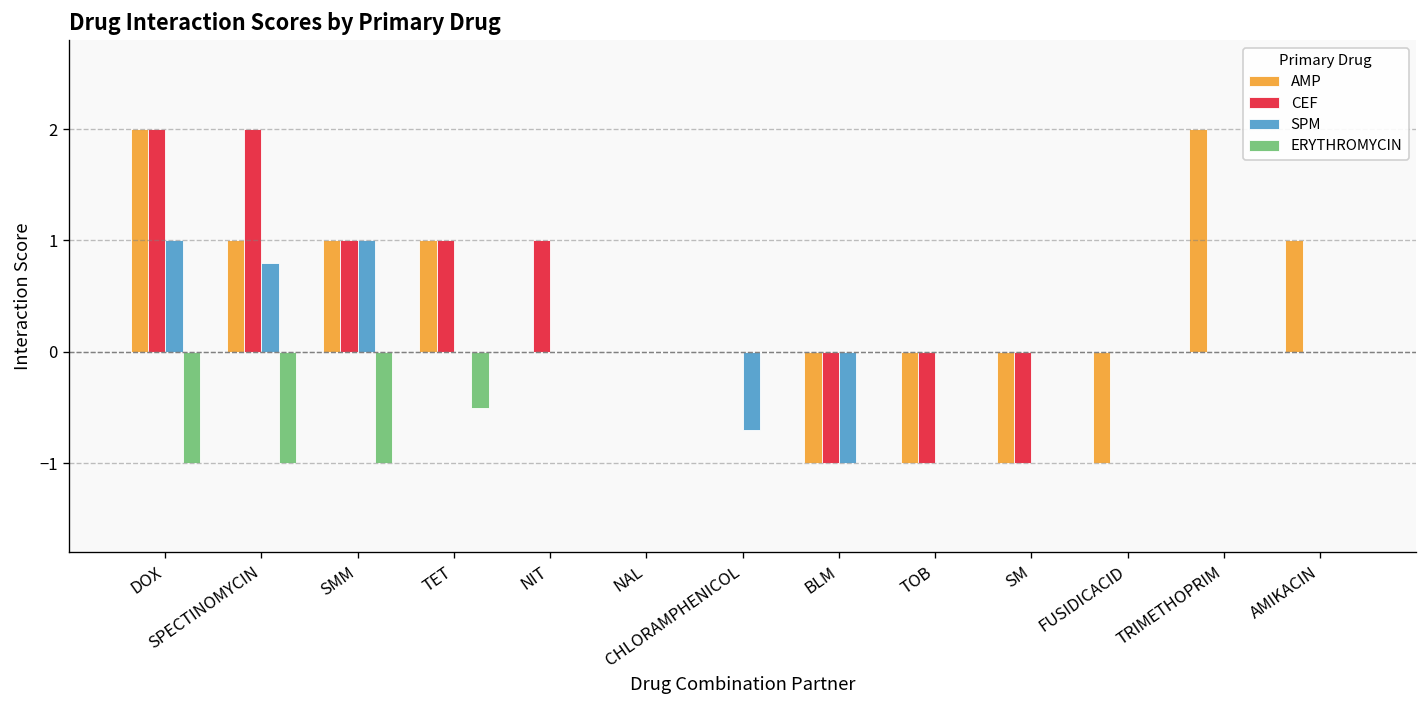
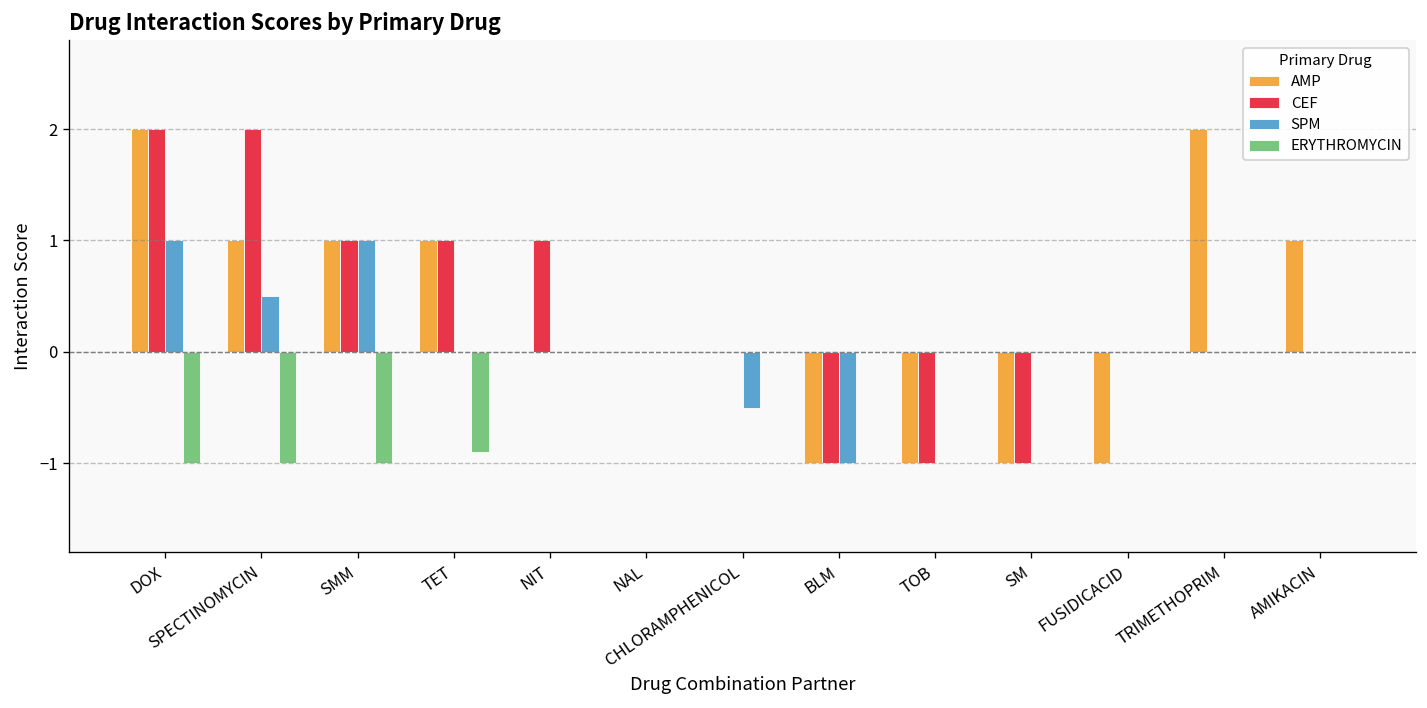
SPM, SPECTINOMYCIN: 0.8 -> 0.5
ERYTHROMYCIN, TET: -0.5 -> -0.9
SPM, CHLORAMPHENICOL: -0.7 -> -0.5
